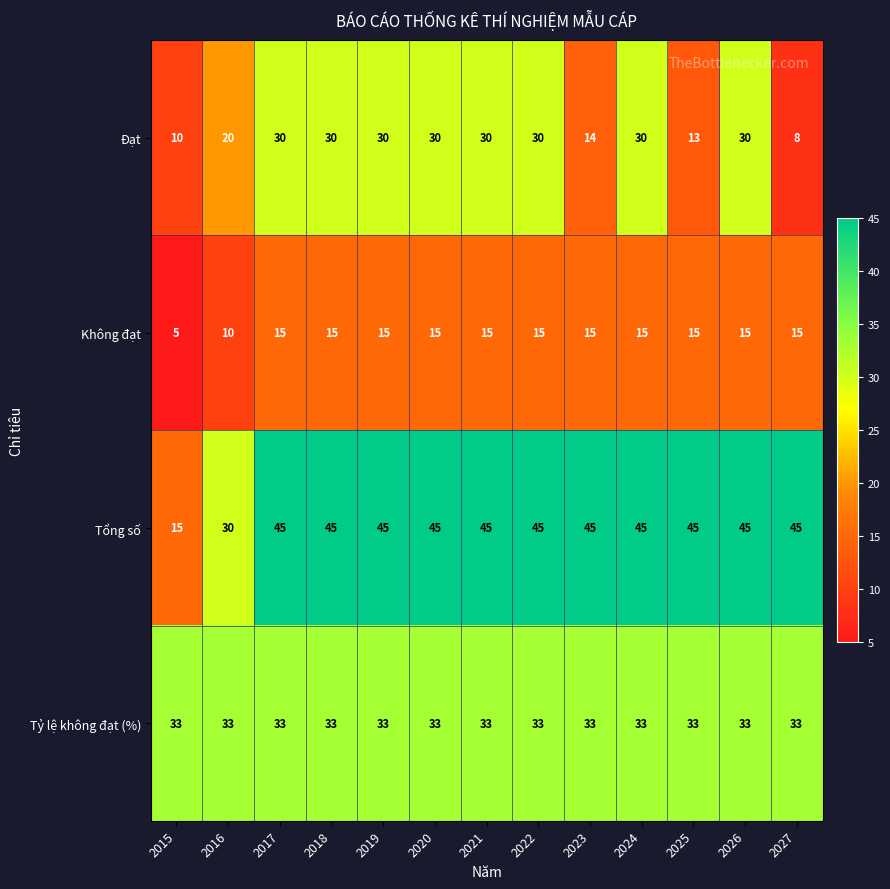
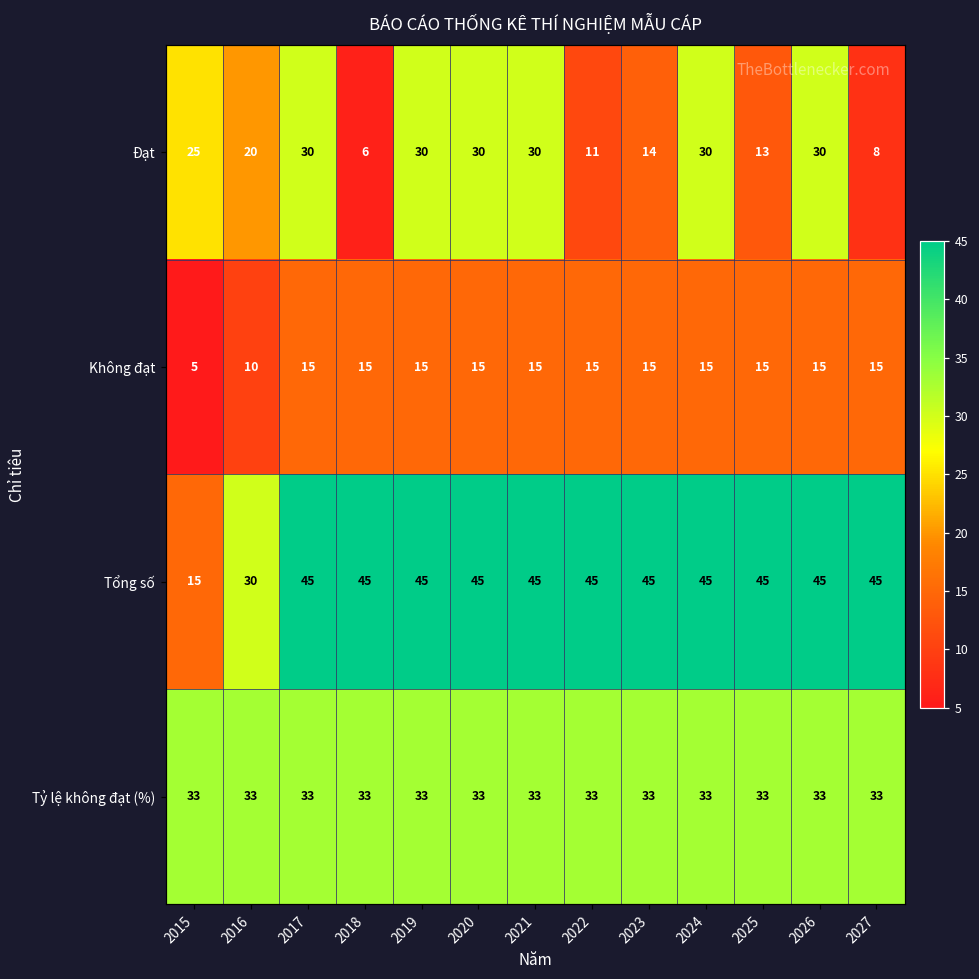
Đạt, 2015: 10 -> 25
Đạt, 2018: 30 -> 6
Đạt, 2022: 30 -> 11
